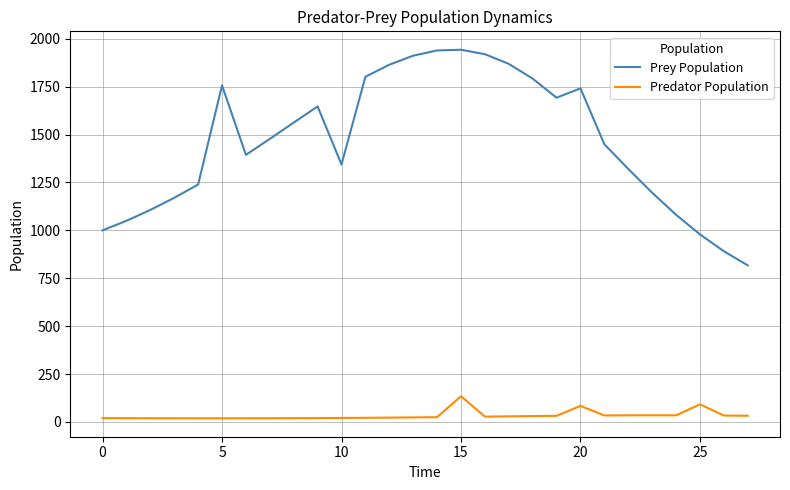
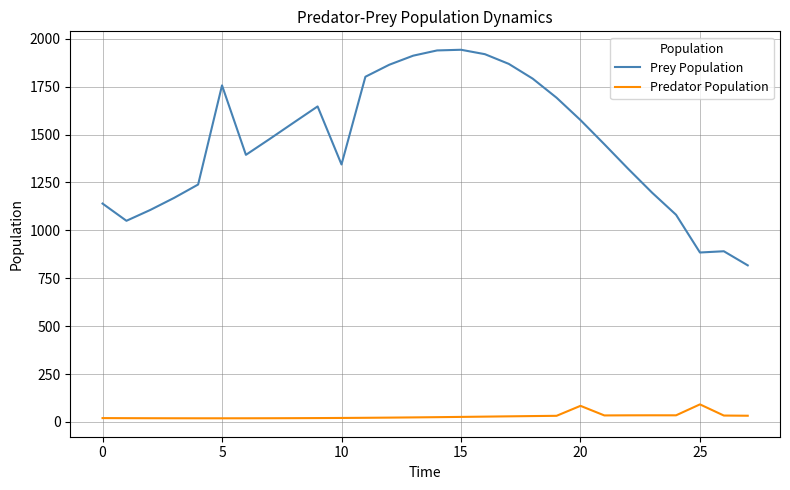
Prey Population, 0: 1000 -> 1140
Predator Population, 15: 130 -> 30
Prey Population, 20: 1740 -> 1580
Prey Population, 25: 980 -> 880
